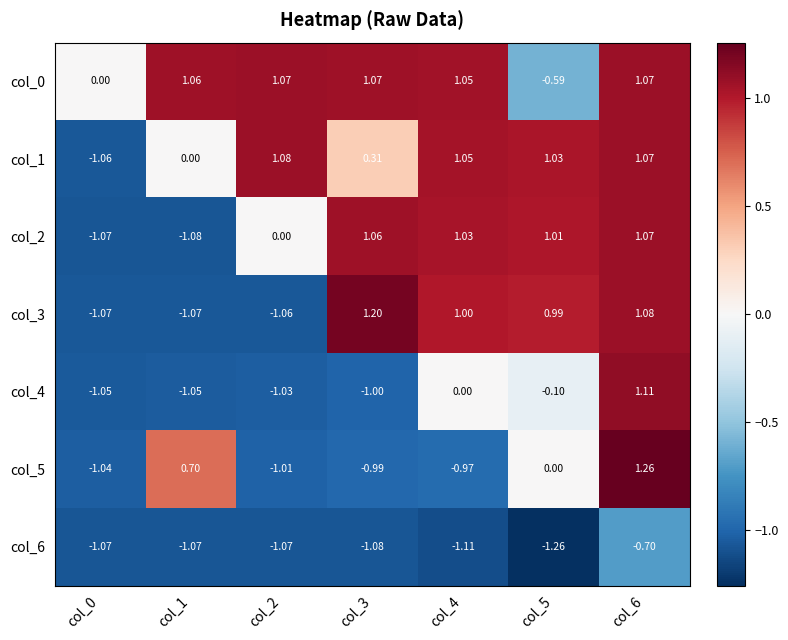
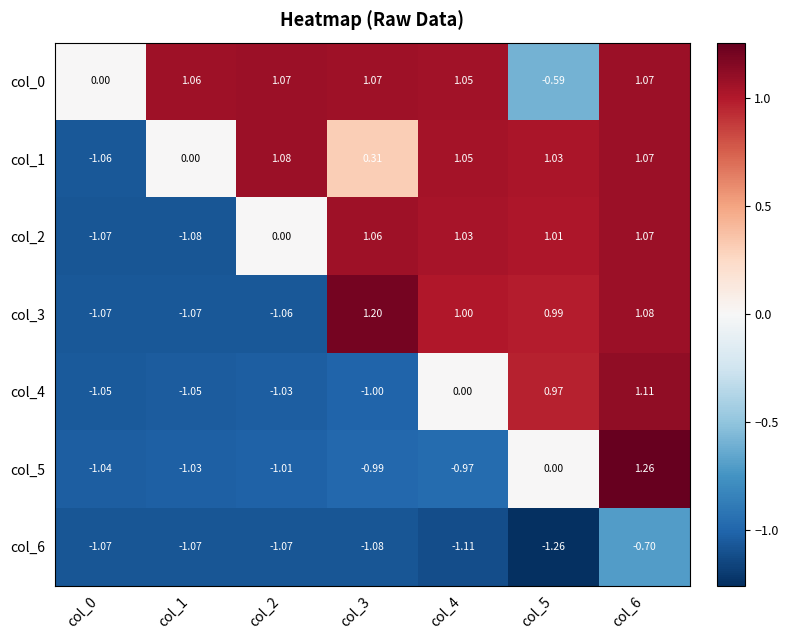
col_4, col_5: -0.10 -> 0.97
col_5, col_1: 0.70 -> -1.03
